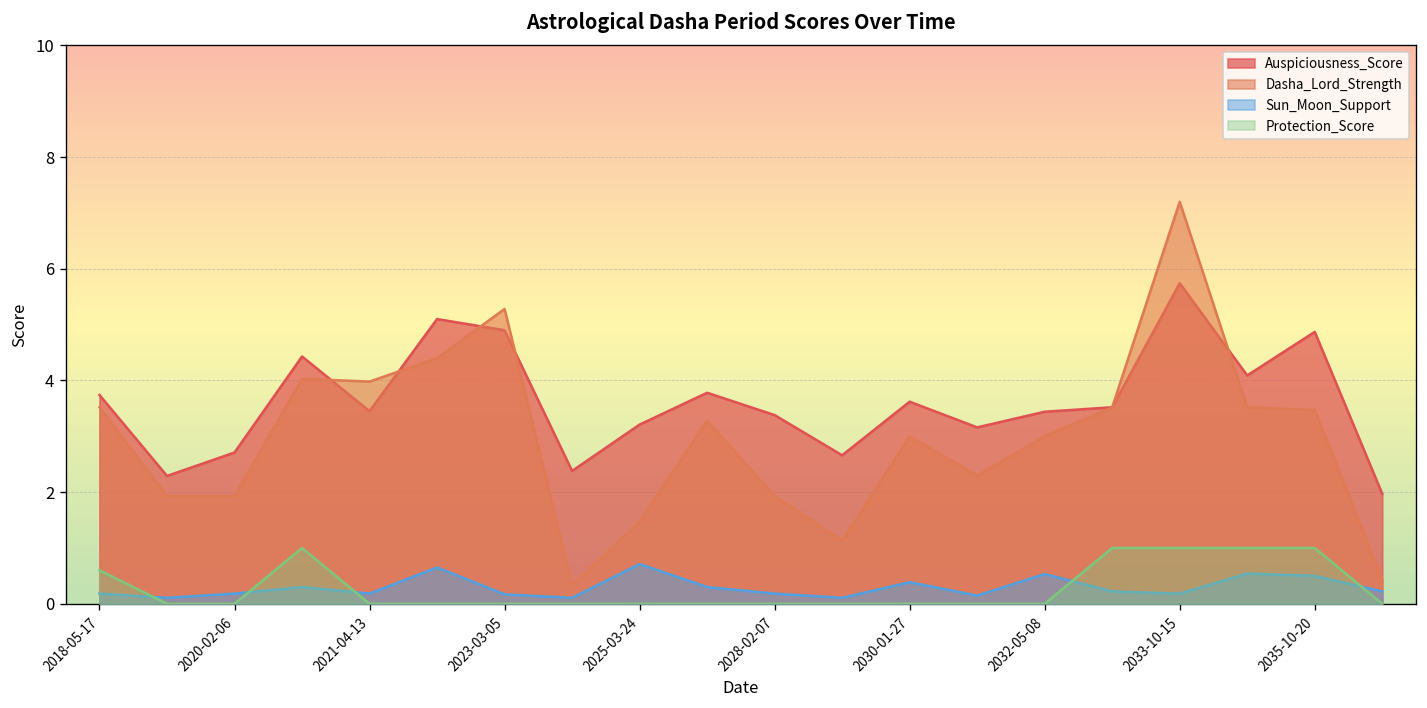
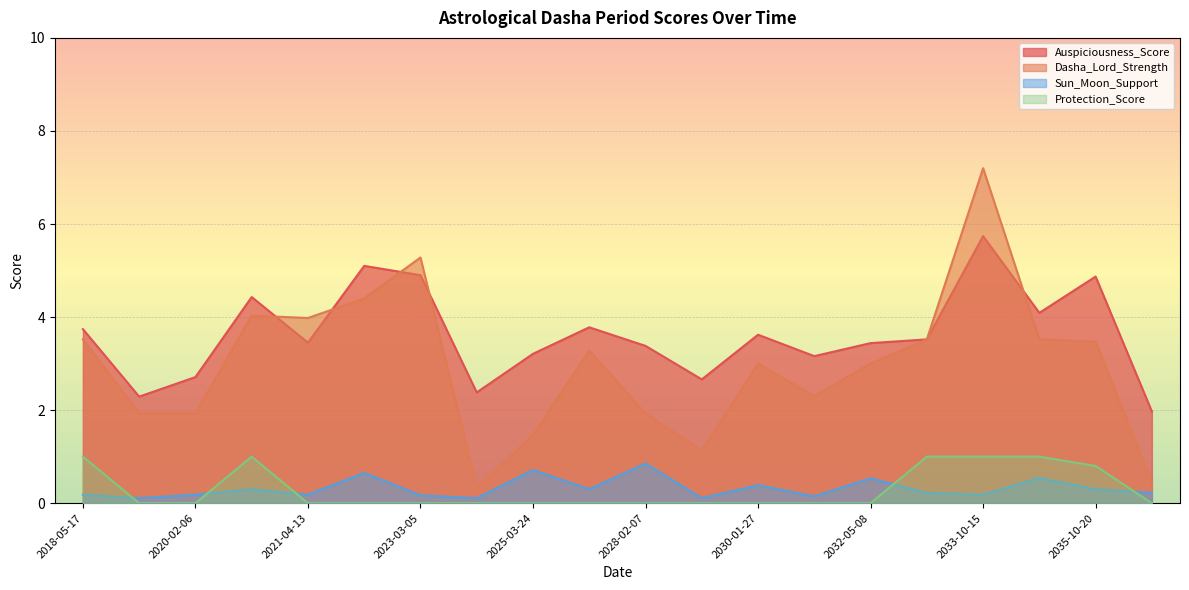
Protection_Score, 2018-05-17: 0.6 -> 1.0
Sun_Moon_Support, 2028-02-07: 0.2 -> 0.9
Sun_Moon_Support, 2035-10-20: 0.5 -> 0.3
Protection_Score, 2035-10-20: 1.0 -> 0.8
